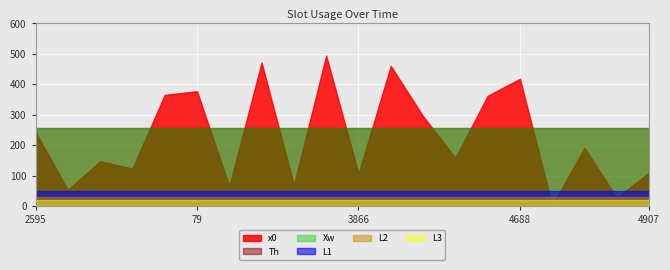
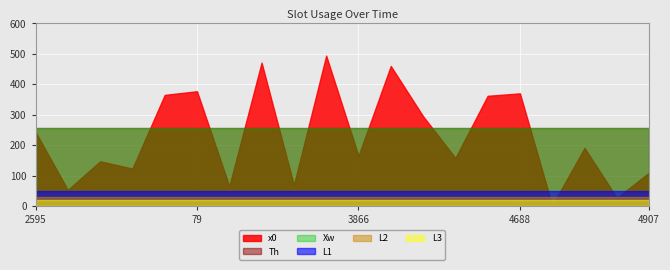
x0, 3866: 110 -> 170
x0, 4688: 420 -> 370
